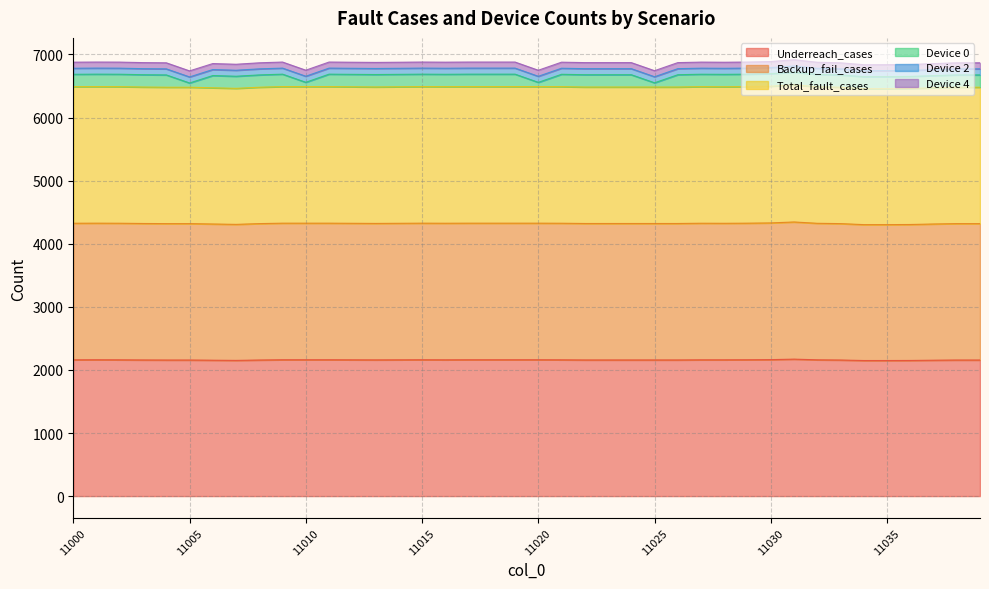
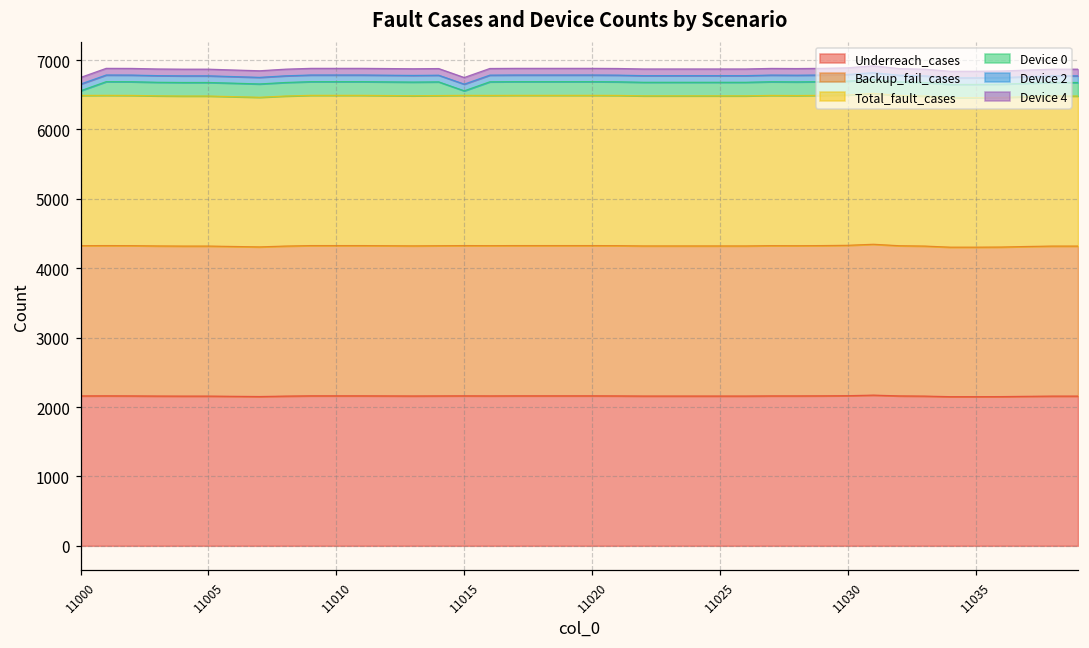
Device 0, 11000: 200 -> 100
Device 0, 11005: 100 -> 200
Device 0, 11010: 100 -> 200
Device 0, 11015: 200 -> 100
Device 0, 11020: 100 -> 200
Device 0, 11025: 100 -> 200
